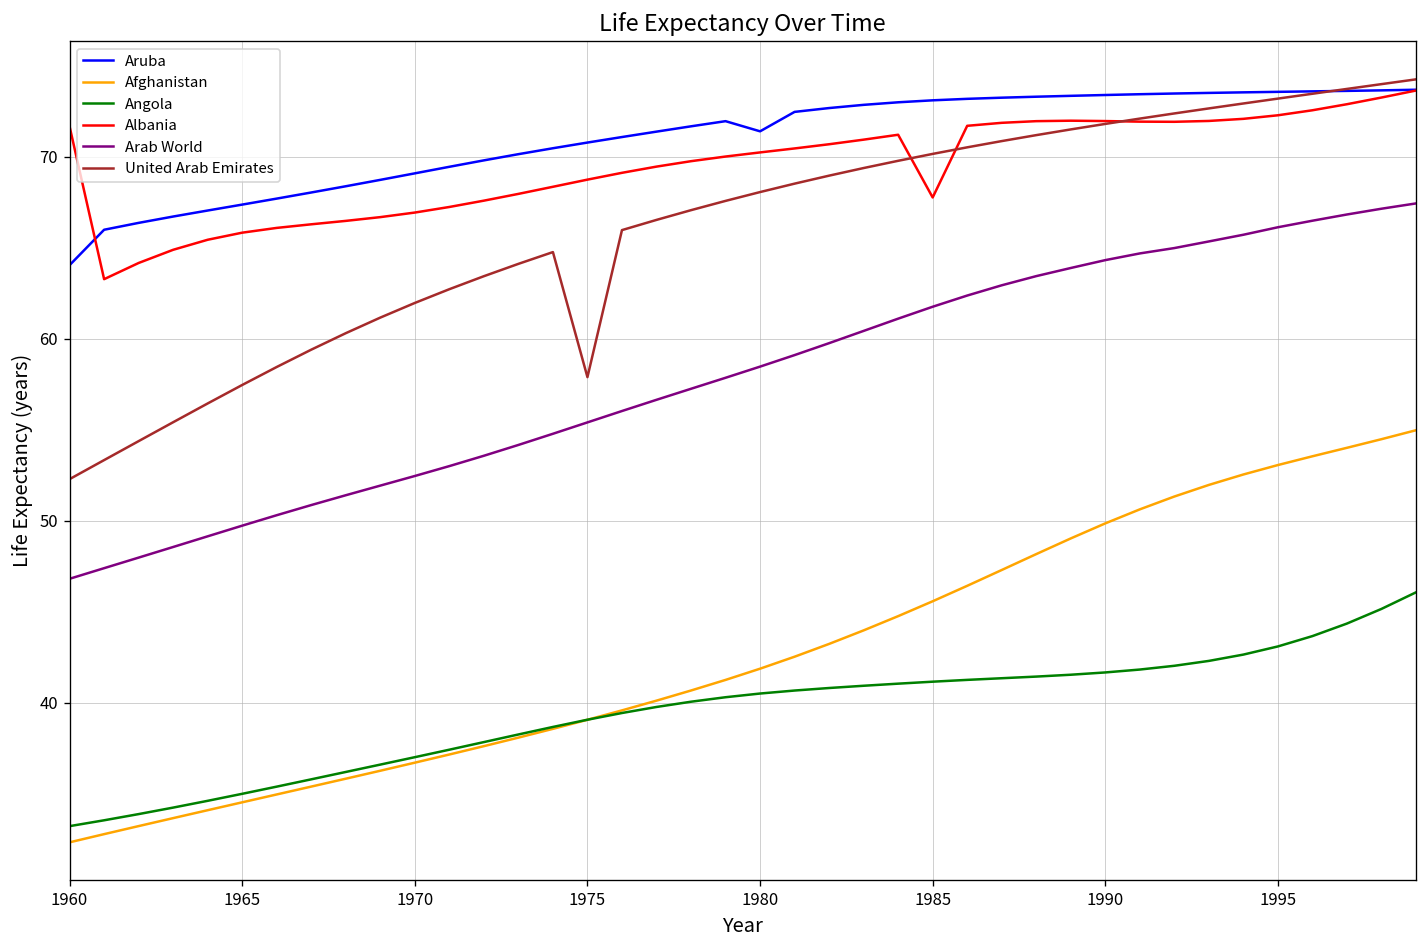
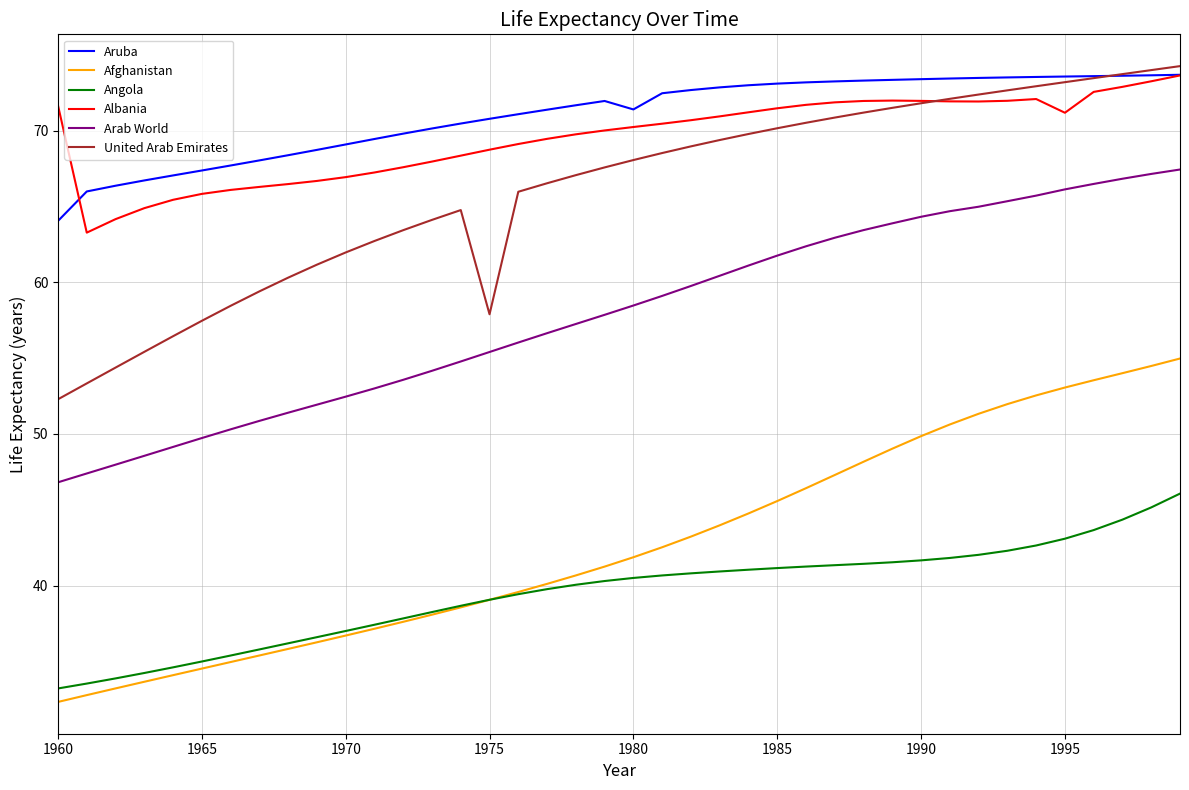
Albania, 1985: 67.8 -> 71.5
Albania, 1995: 72.3 -> 71.2
